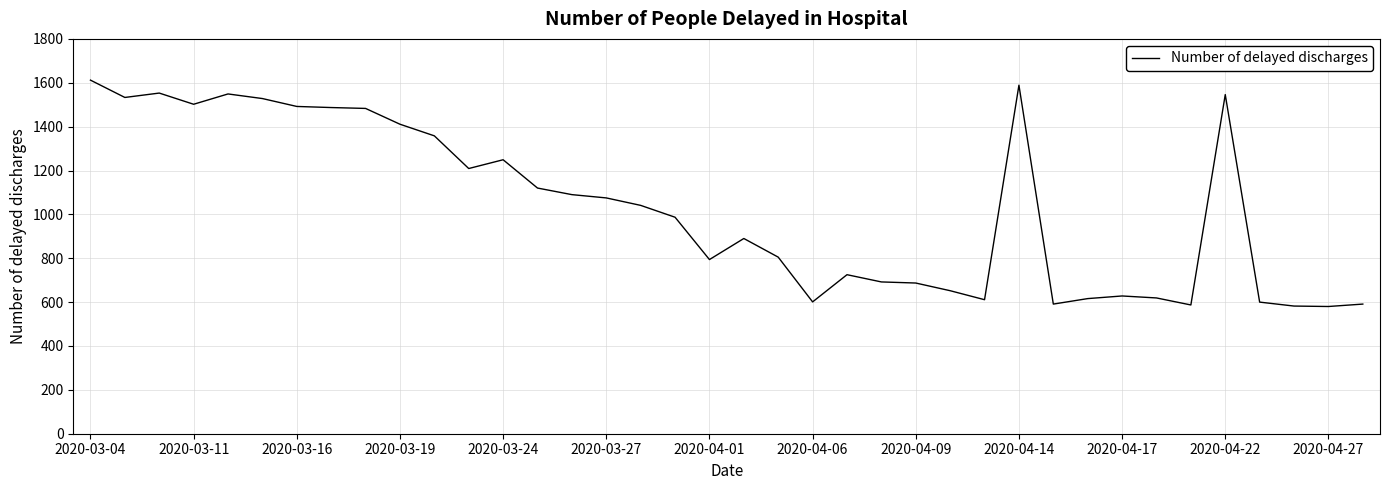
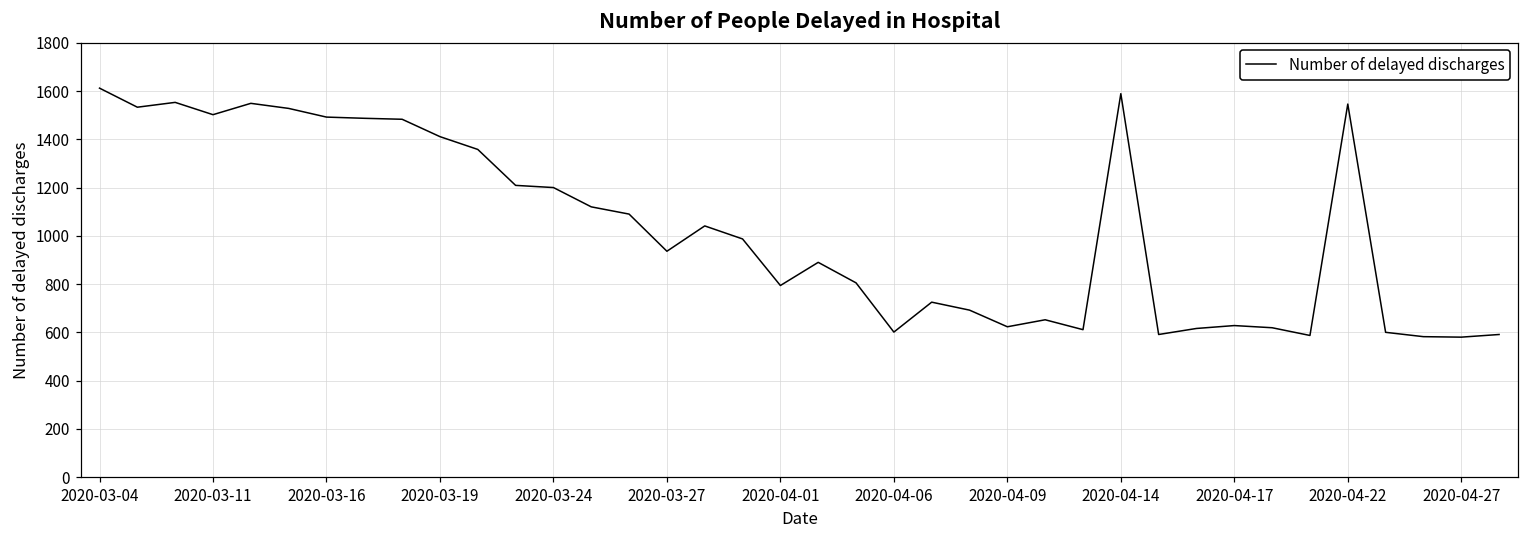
2020-03-24: 1250 -> 1200
2020-03-27: 1080 -> 940
2020-04-09: 690 -> 620
